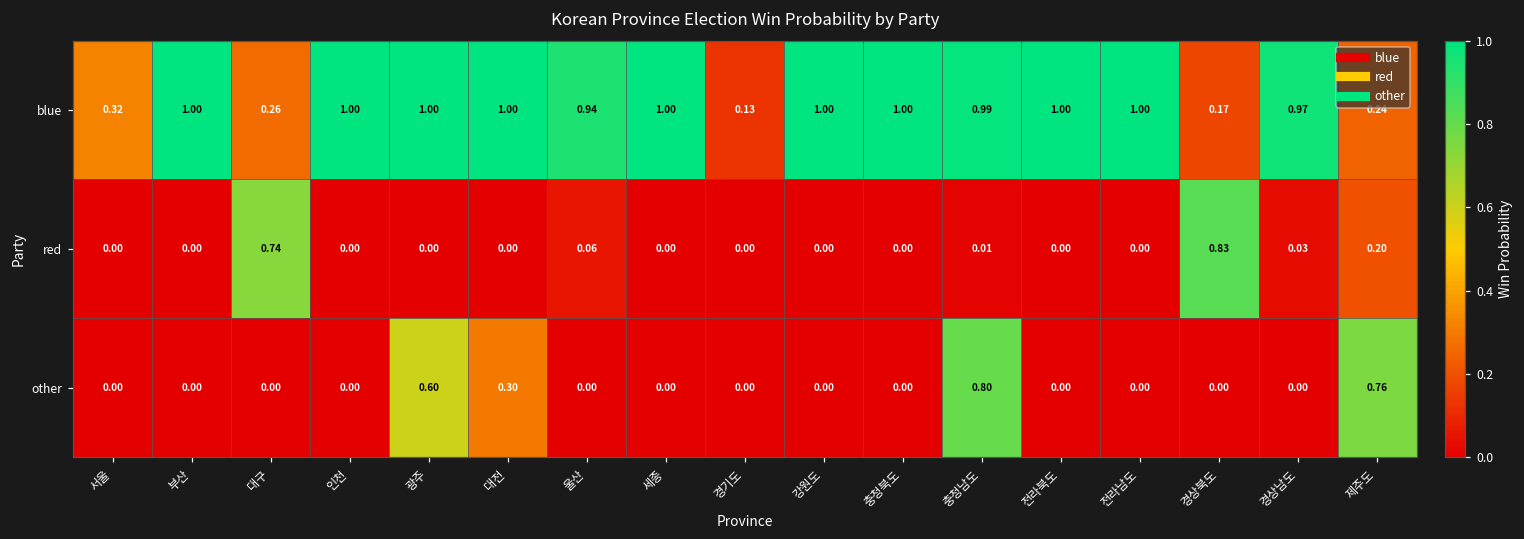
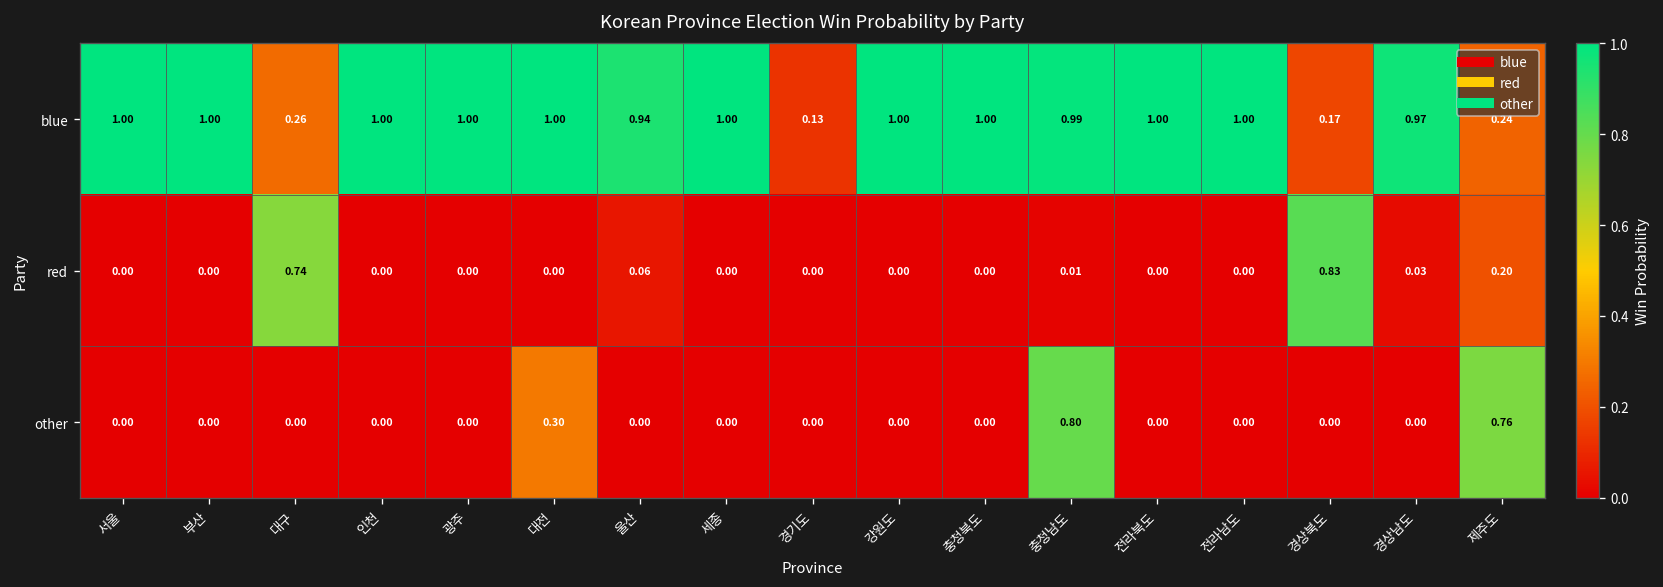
blue, 서울: 0.32 -> 1.00
other, 광주: 0.60 -> 0.00
